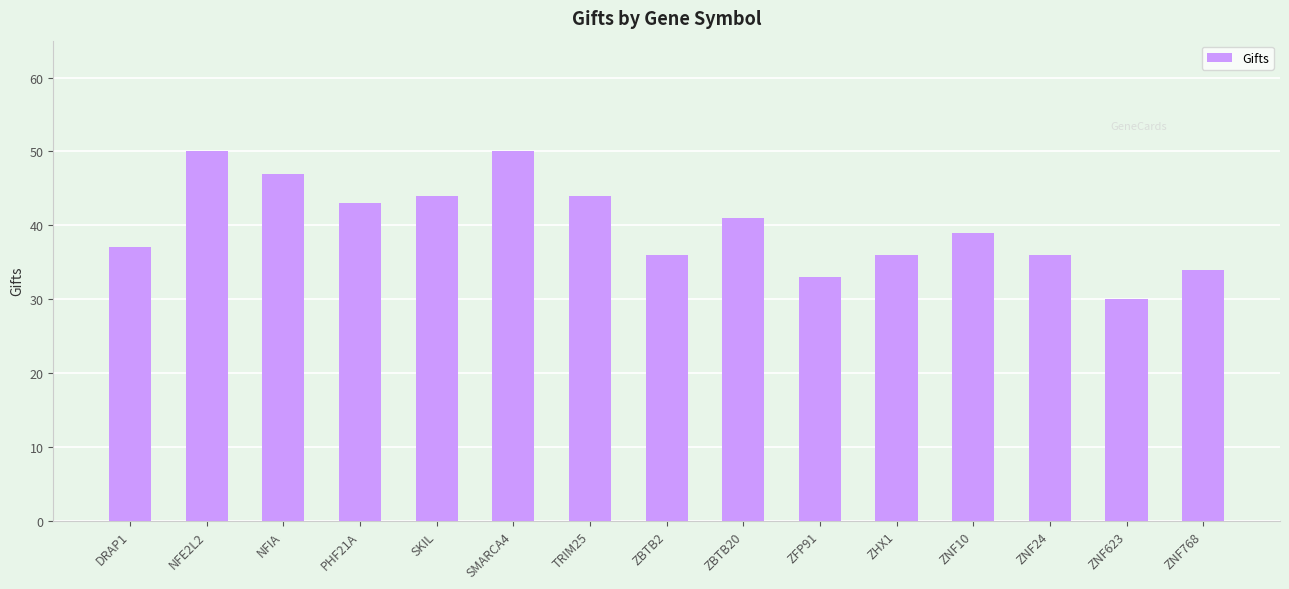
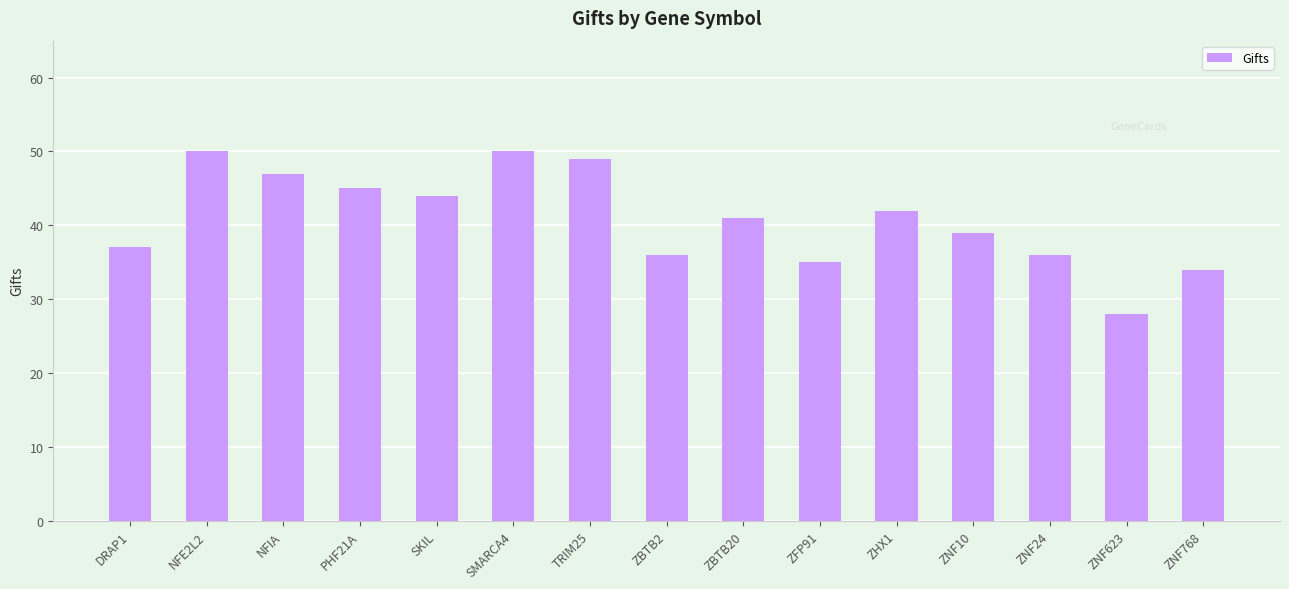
PHF21A: 43 -> 45
TRIM25: 44 -> 49
ZFP91: 33 -> 35
ZHX1: 36 -> 42
ZNF623: 30 -> 28
